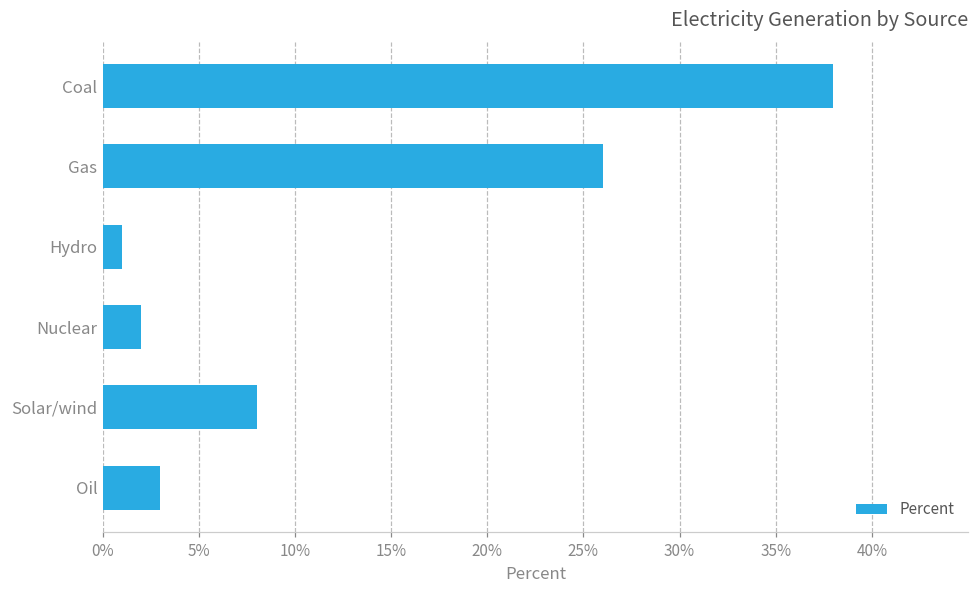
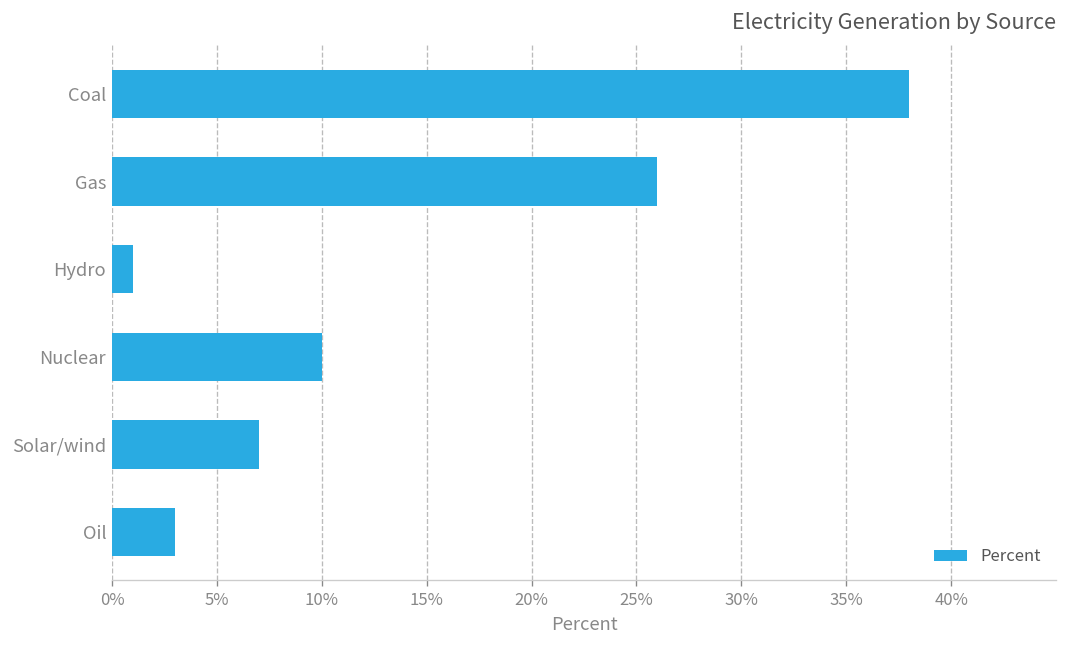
Nuclear: 2% -> 10%
Solar/wind: 8% -> 7%
